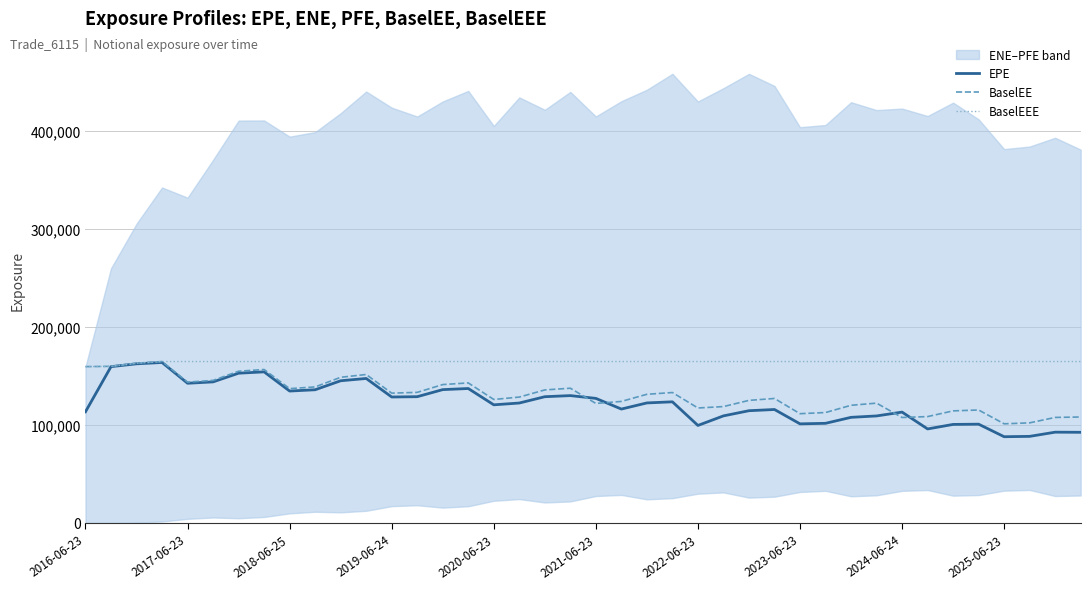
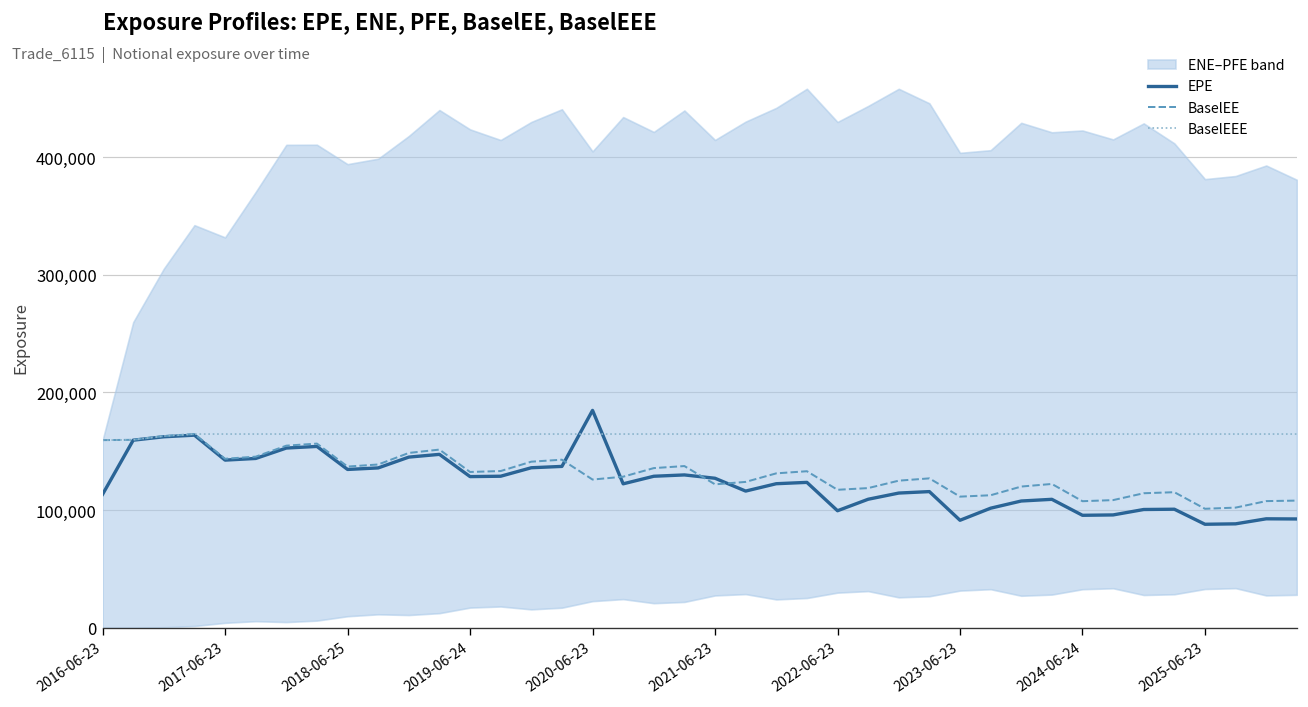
EPE, 2020-06-23: 120,000 -> 180,000
EPE, 2023-06-23: 100,000 -> 90,000
EPE, 2024-06-24: 110,000 -> 100,000
